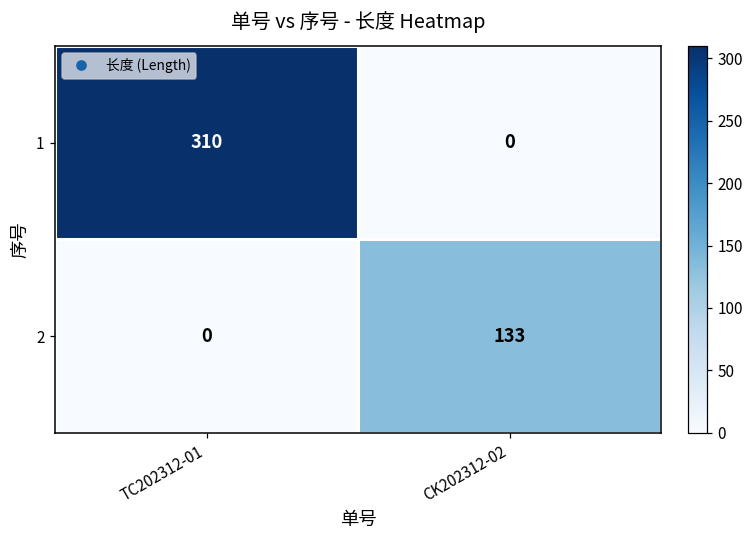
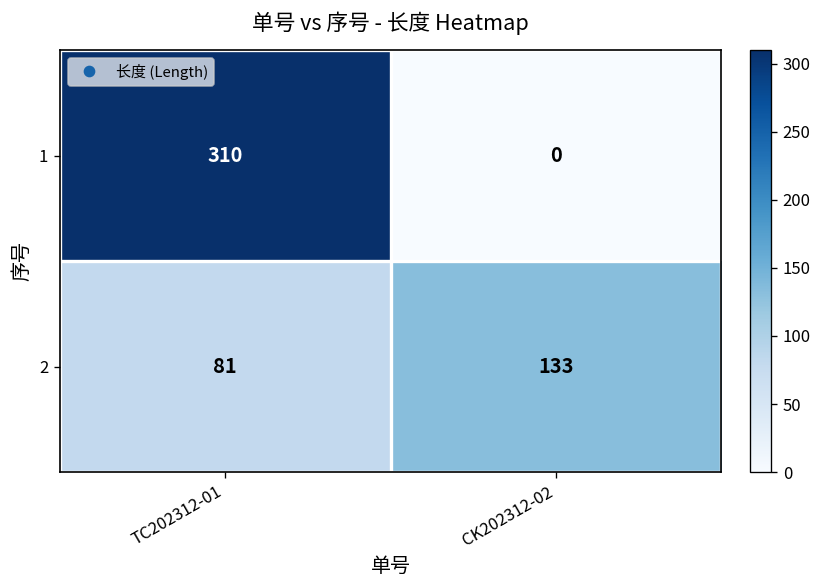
2, TC202312-01: 0 -> 81
